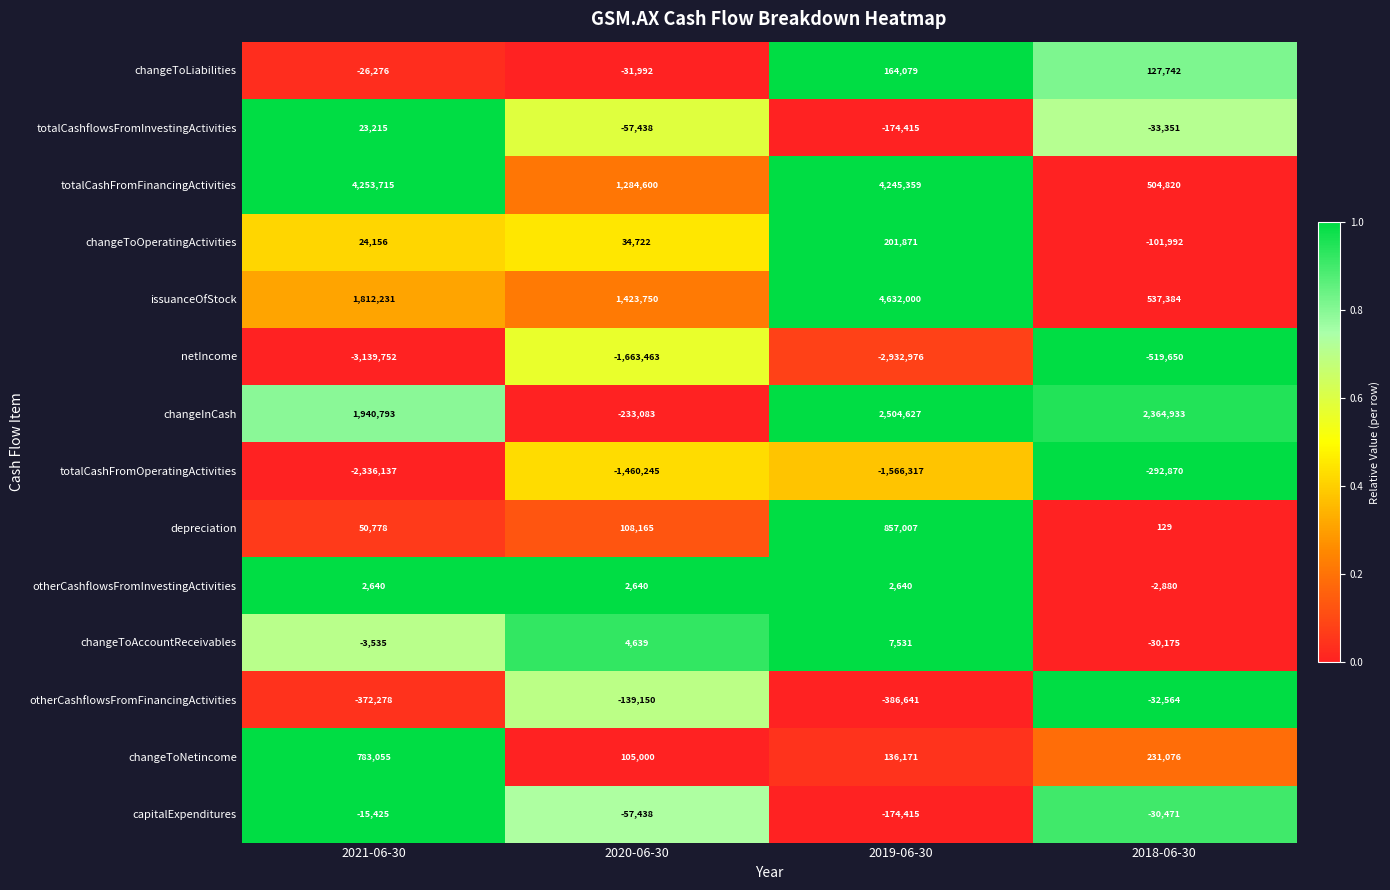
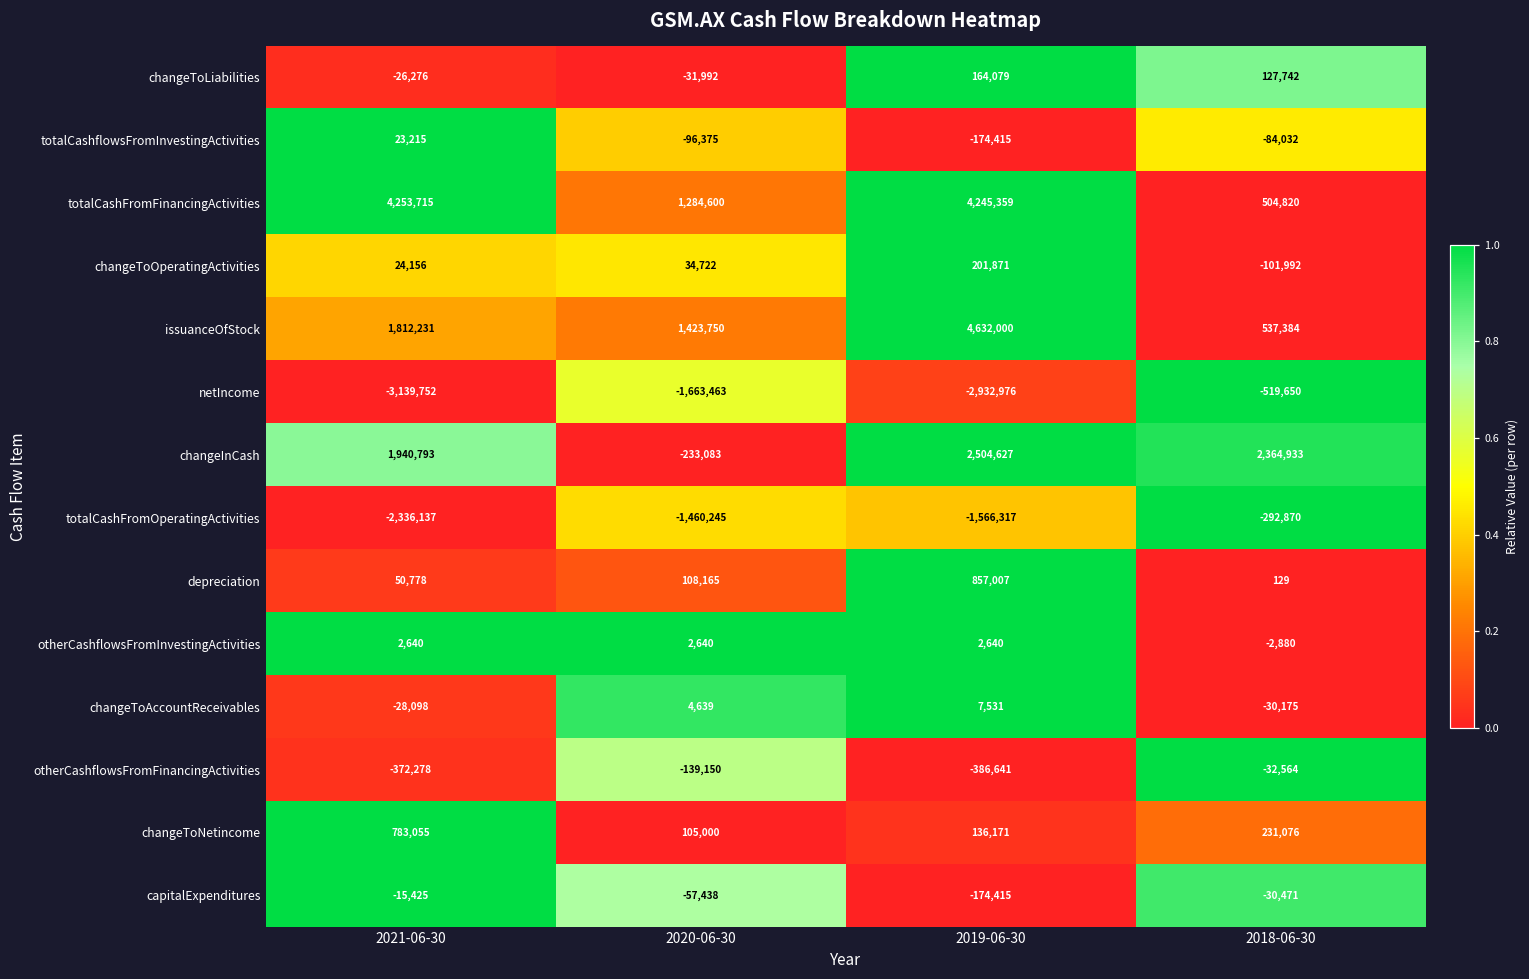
totalCashflowsFromInvestingActivities, 2020-06-30: -57,438 -> -96,375
totalCashflowsFromInvestingActivities, 2018-06-30: -33,351 -> -84,032
changeToAccountReceivables, 2021-06-30: -3,535 -> -28,098
